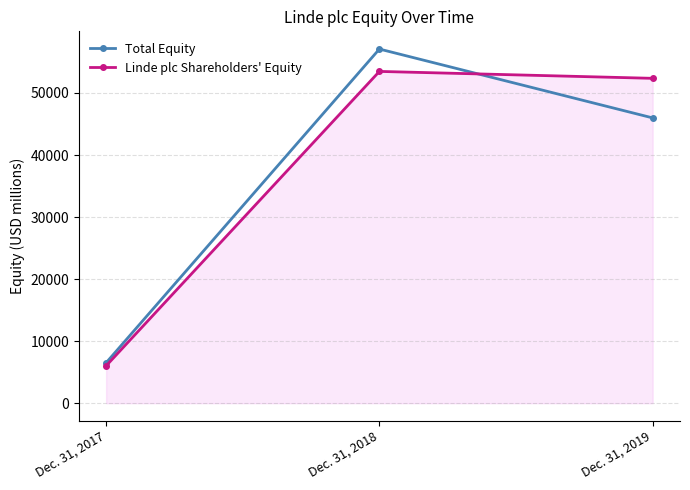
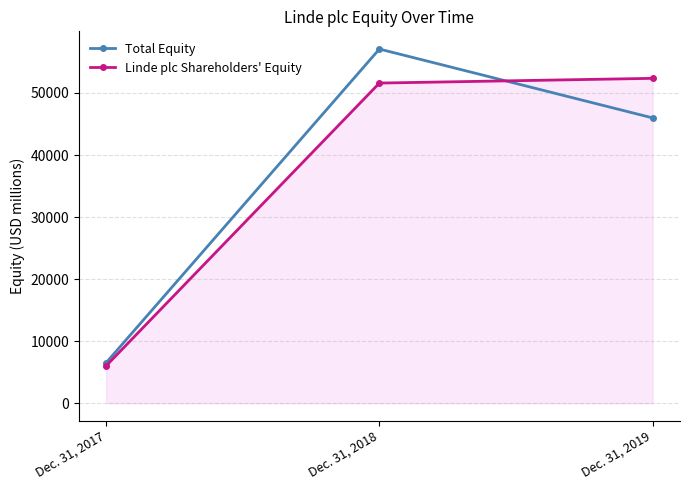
Linde plc Shareholders' Equity, Dec. 31, 2018: 53000 -> 52000
